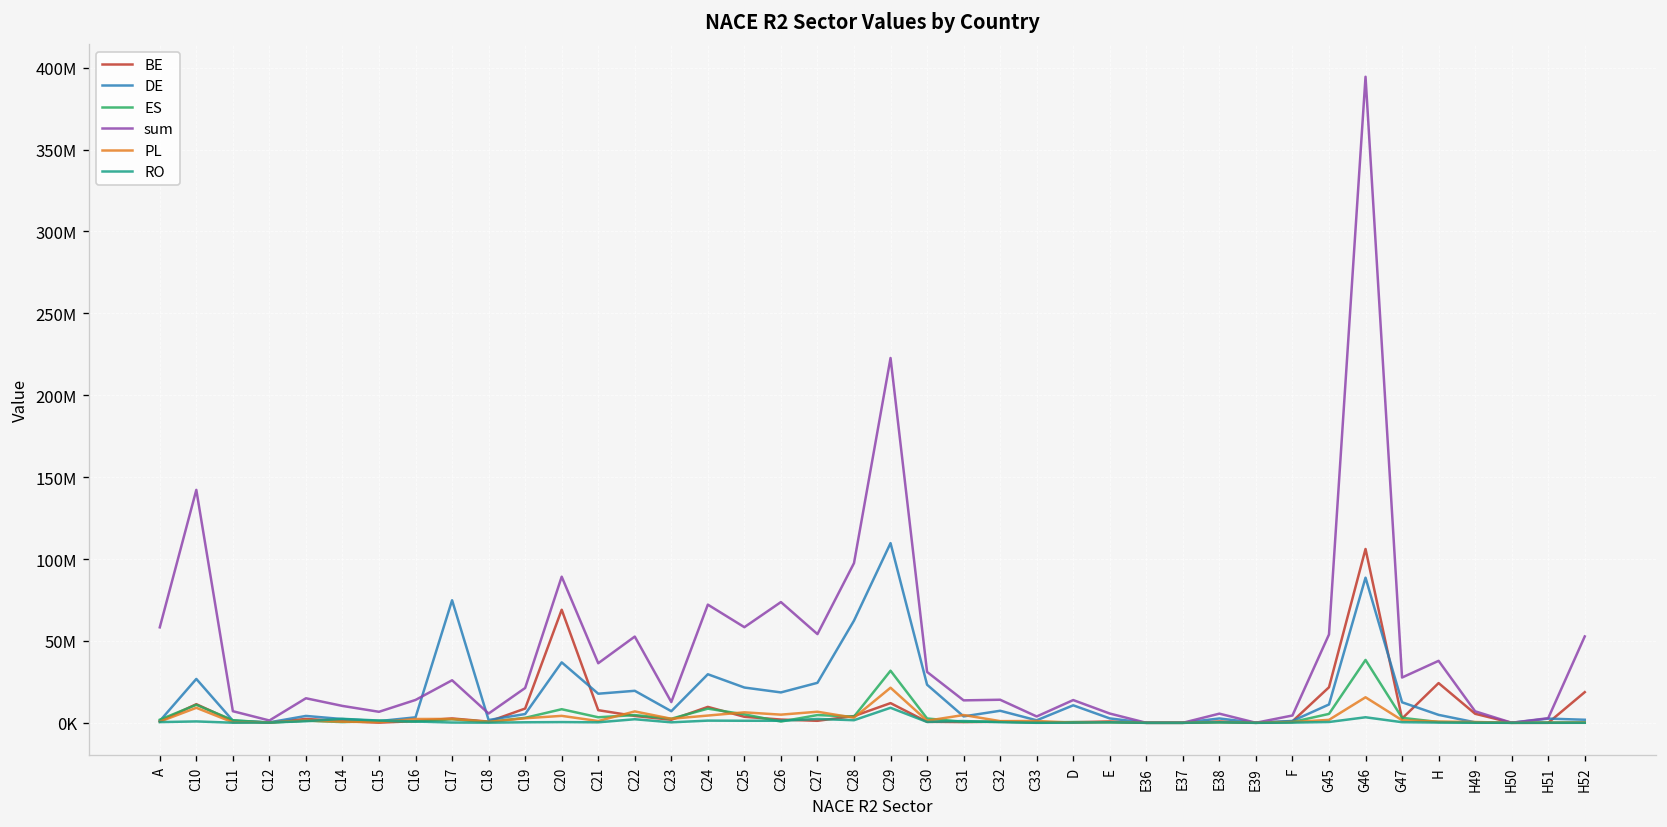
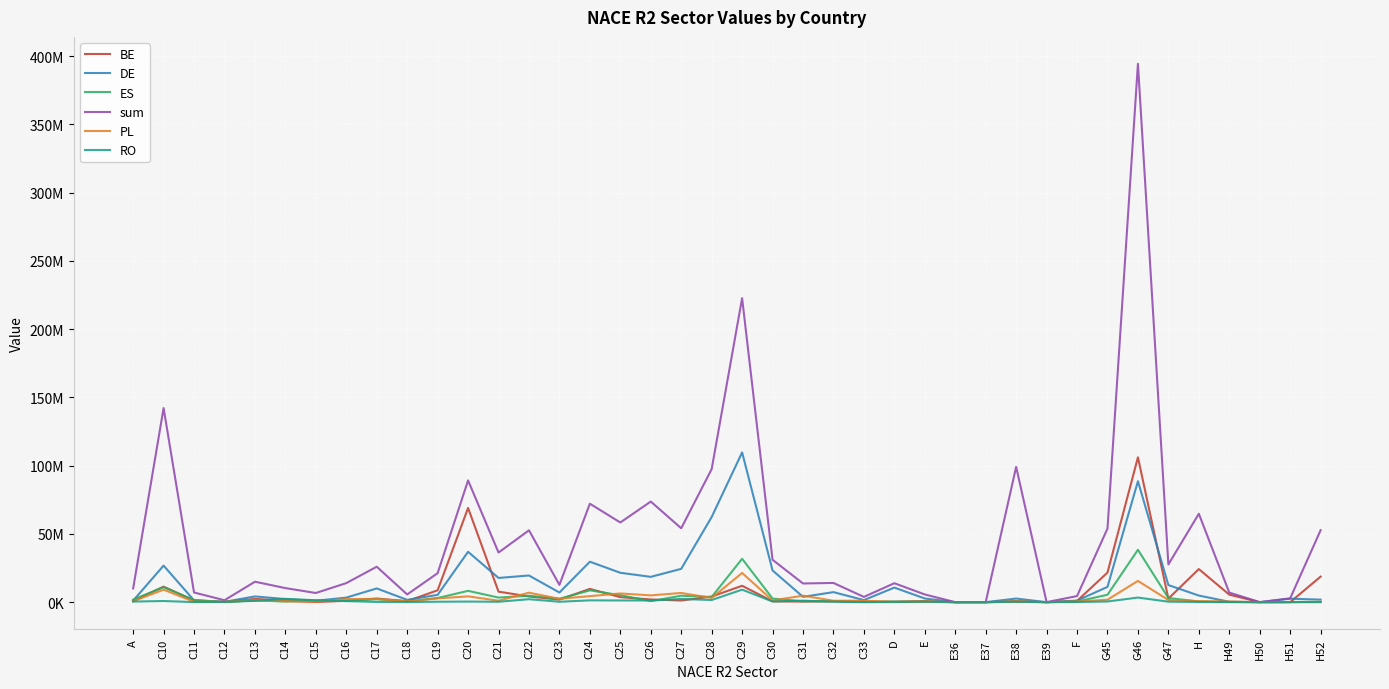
sum, A: 58000000 -> 10000000
DE, C17: 75000000 -> 10000000
sum, E38: 6000000 -> 99000000
sum, H: 38000000 -> 65000000
